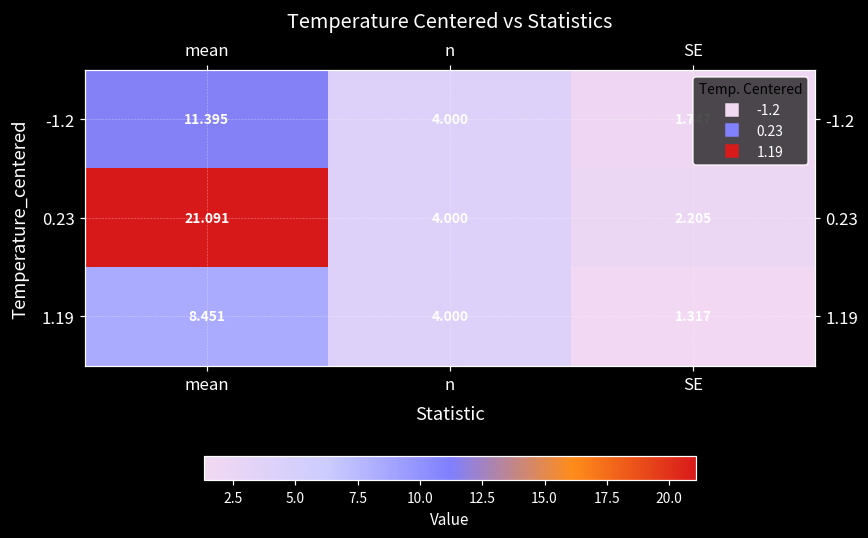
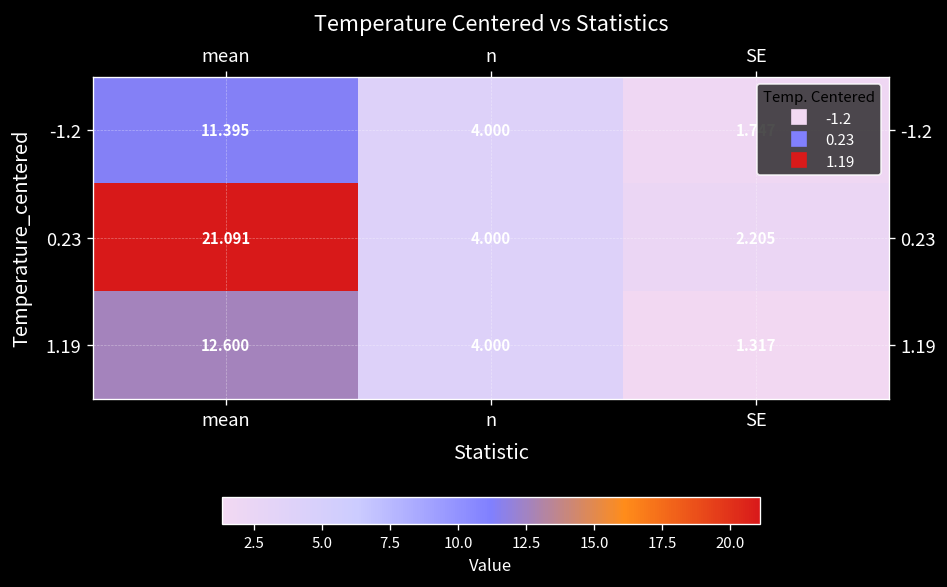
1.19, mean: 8.451 -> 12.600
